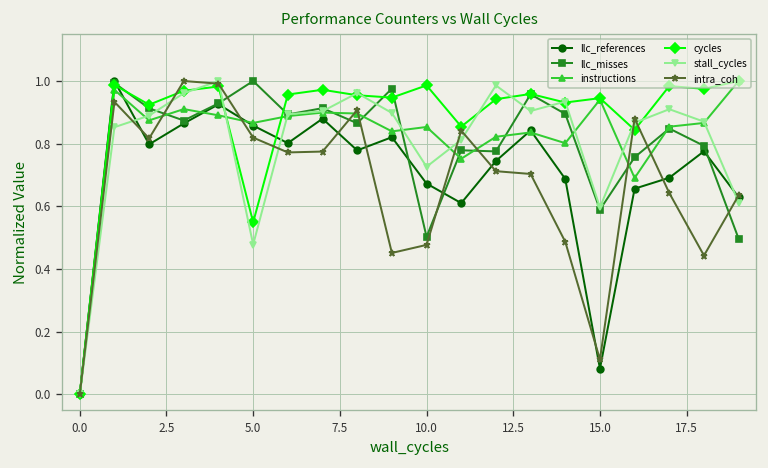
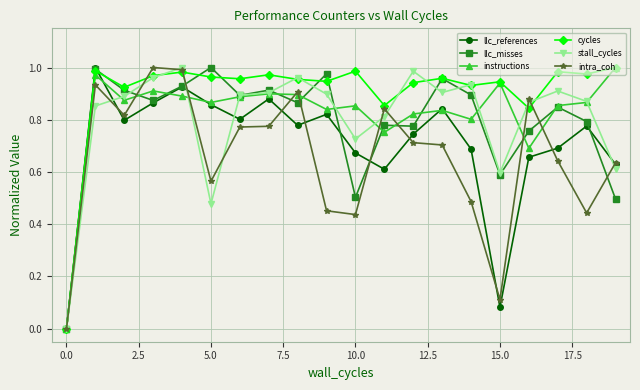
cycles, 5.0: 0.55 -> 0.96
intra_coh, 5.0: 0.82 -> 0.56
intra_coh, 10.0: 0.48 -> 0.44
